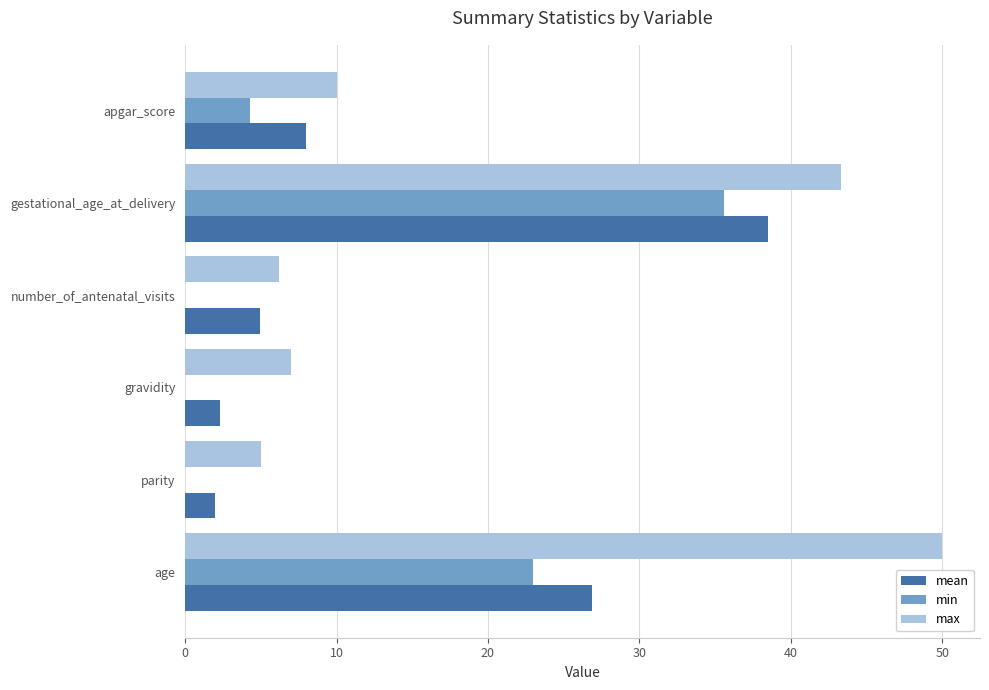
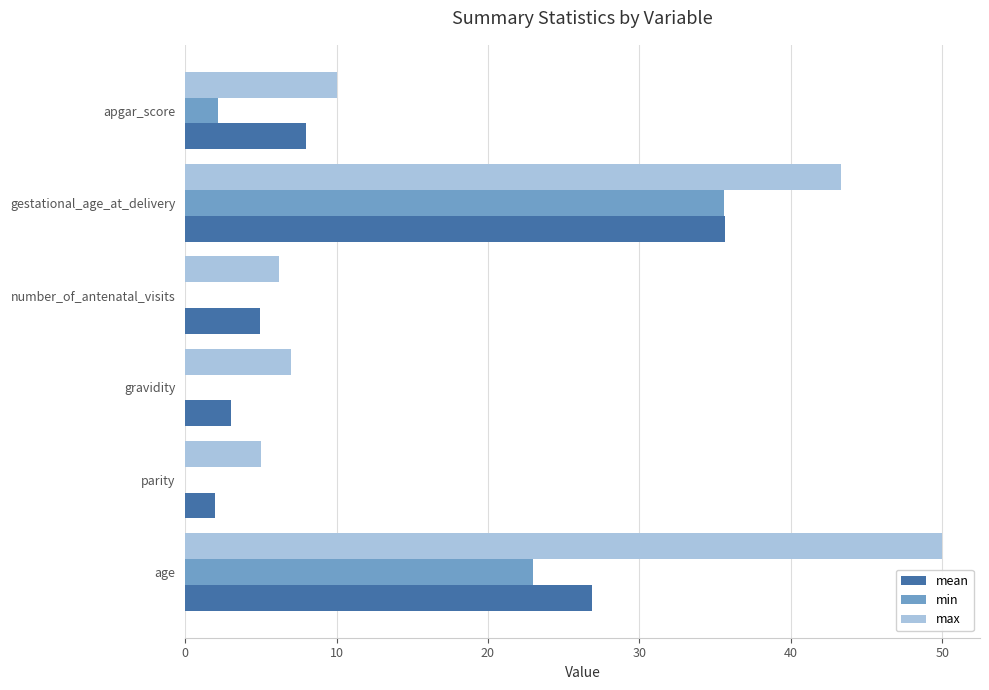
min, apgar_score: 4.3 -> 2.2
mean, gestational_age_at_delivery: 38.5 -> 35.6
mean, gravidity: 2.3 -> 3.0
